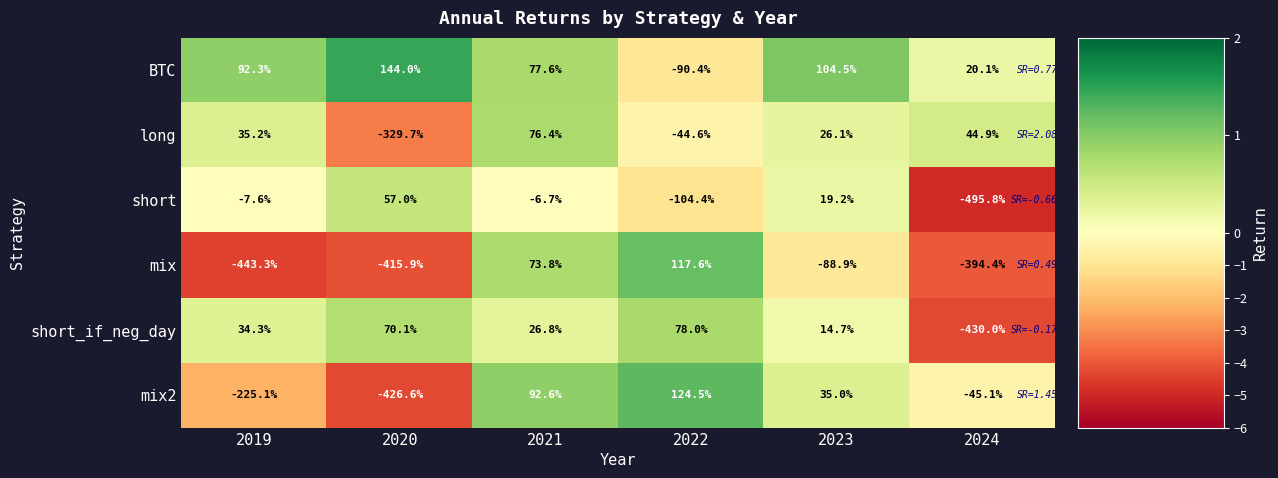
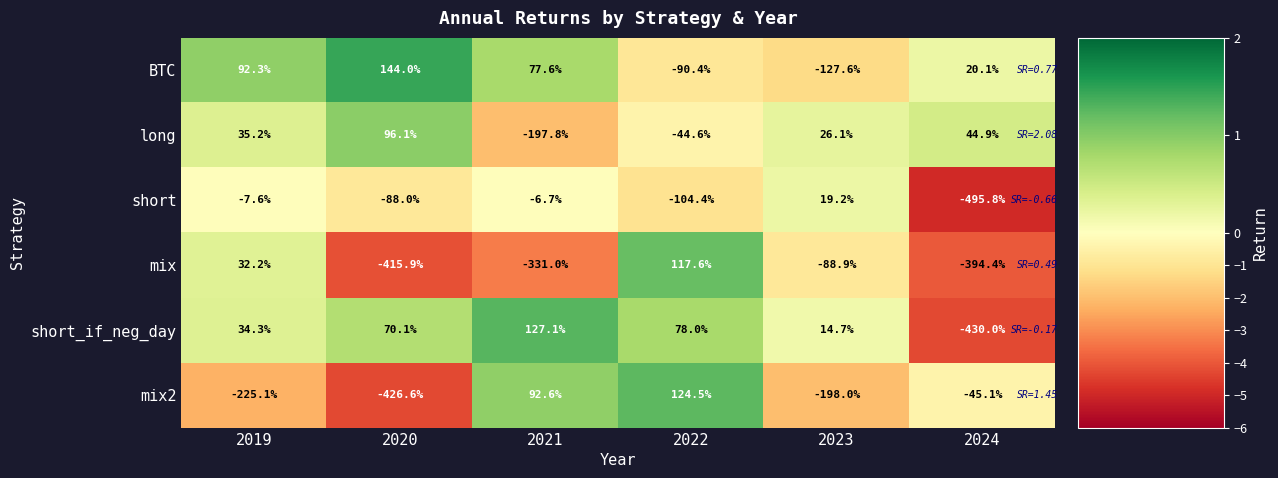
BTC, 2023: 104.5% -> -127.6%
long, 2020: -329.7% -> 96.1%
long, 2021: 76.4% -> -197.8%
short, 2020: 57.0% -> -88.0%
mix, 2019: -443.3% -> 32.2%
mix, 2021: 73.8% -> -331.0%
short_if_neg_day, 2021: 26.8% -> 127.1%
mix2, 2023: 35.0% -> -198.0%
